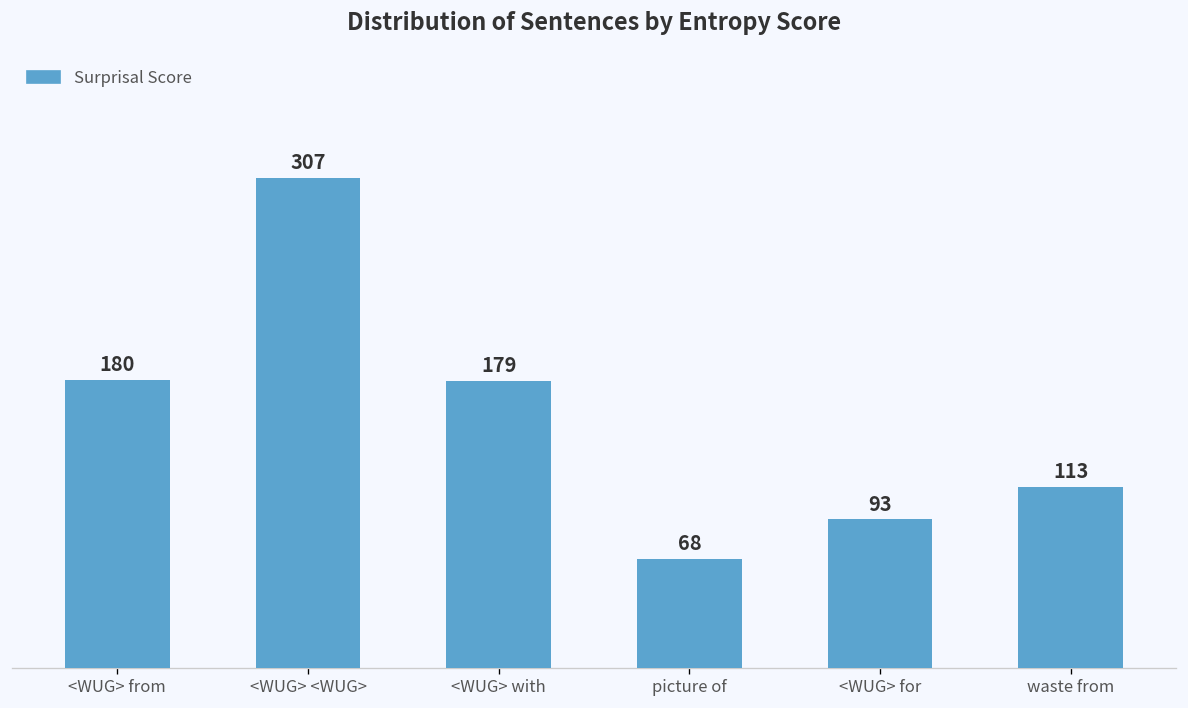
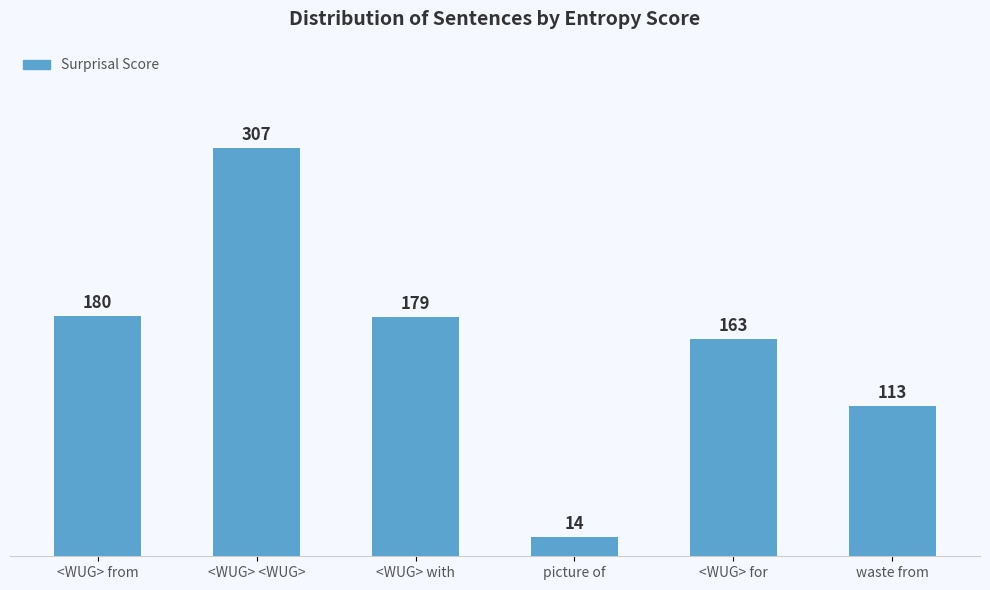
picture of: 68 -> 14
<WUG> for: 93 -> 163
